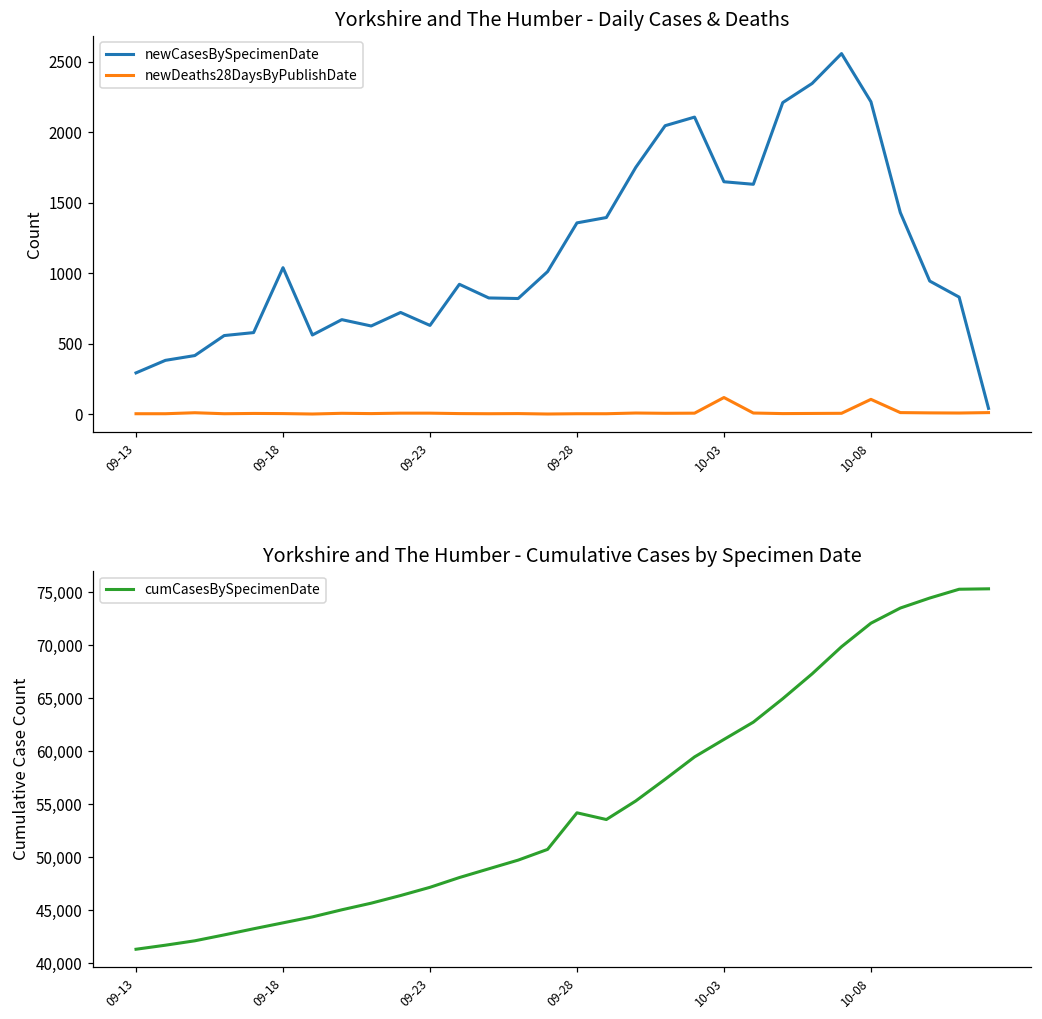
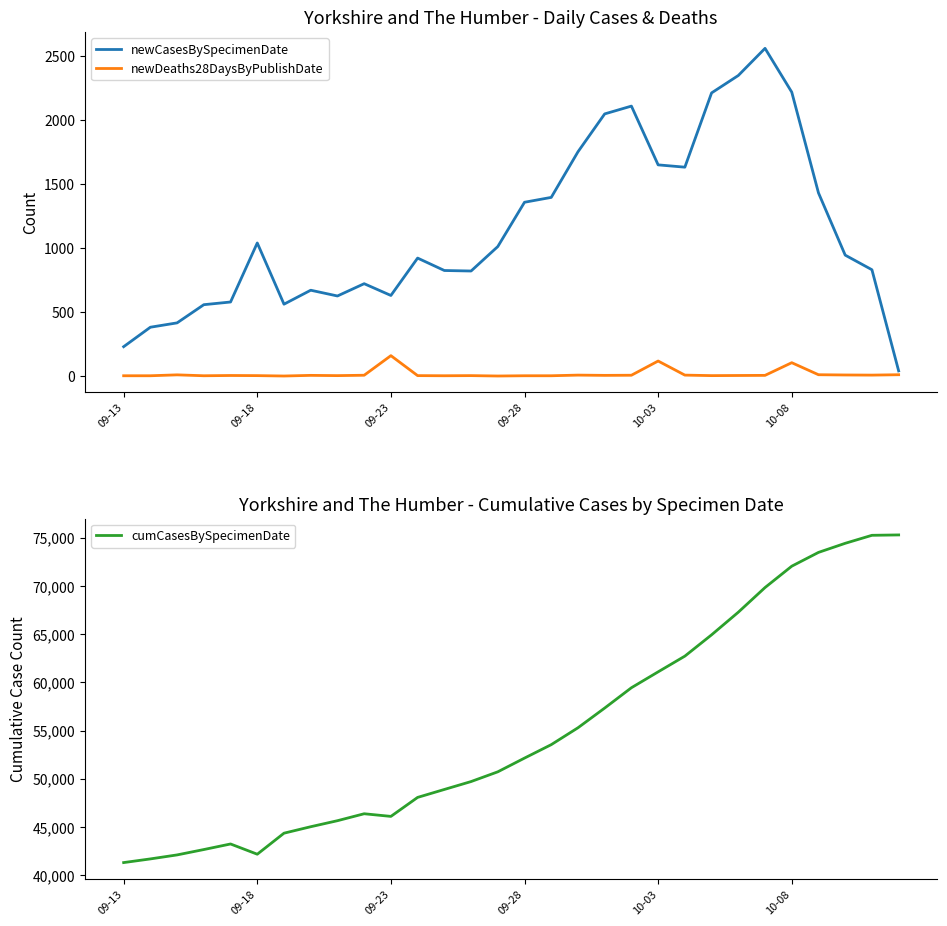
Yorkshire and The Humber - Daily Cases & Deaths, newCasesBySpecimenDate, 09-13: 290 -> 230
Yorkshire and The Humber - Daily Cases & Deaths, newDeaths28DaysByPublishDate, 09-23: 10 -> 160
Yorkshire and The Humber - Cumulative Cases by Specimen Date, 09-18: 44,000 -> 42,000
Yorkshire and The Humber - Cumulative Cases by Specimen Date, 09-23: 47,000 -> 46,000
Yorkshire and The Humber - Cumulative Cases by Specimen Date, 09-28: 54,000 -> 52,000
